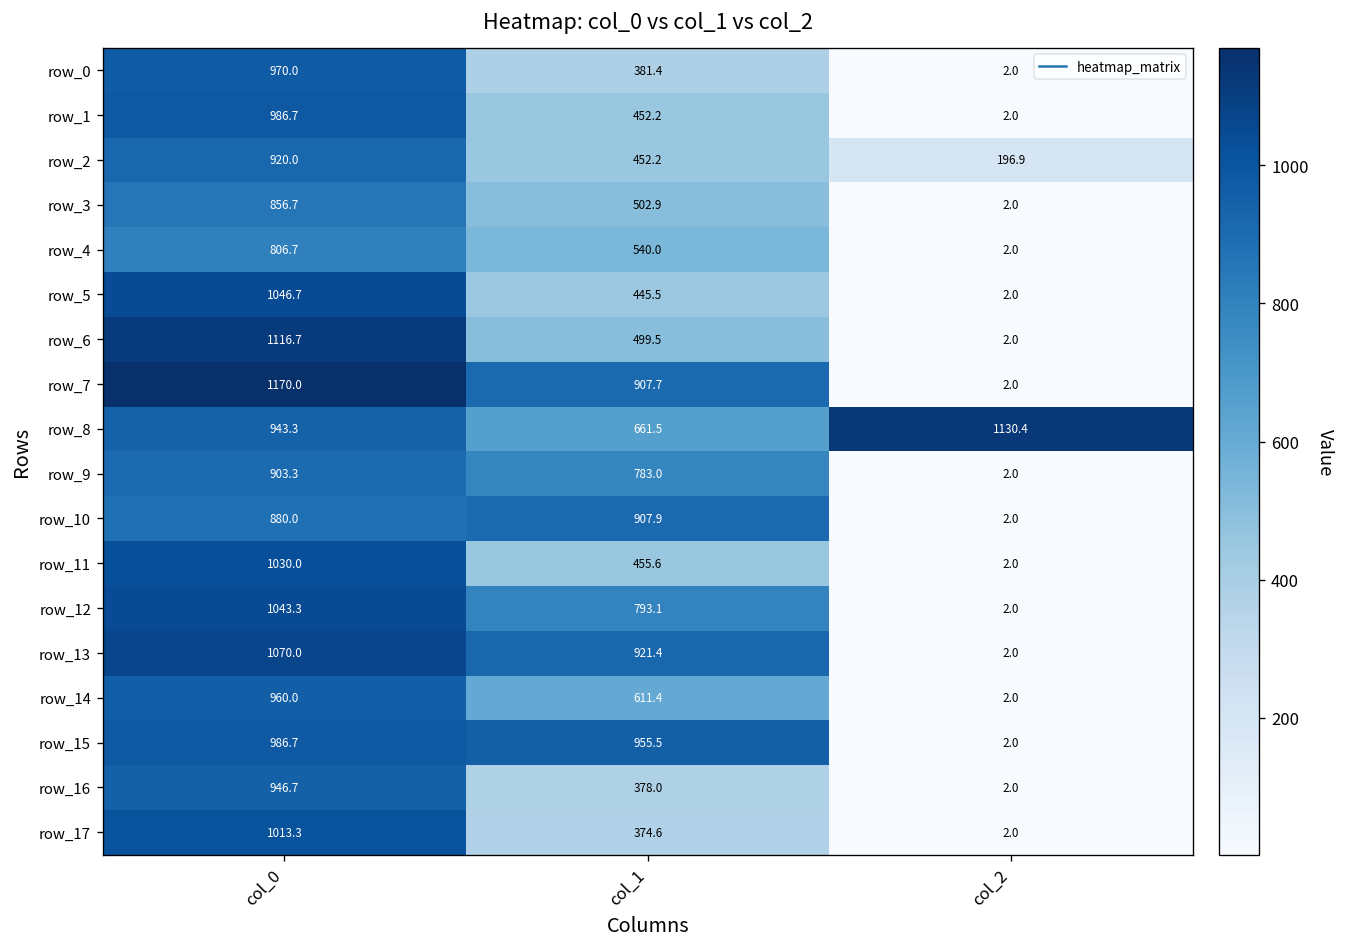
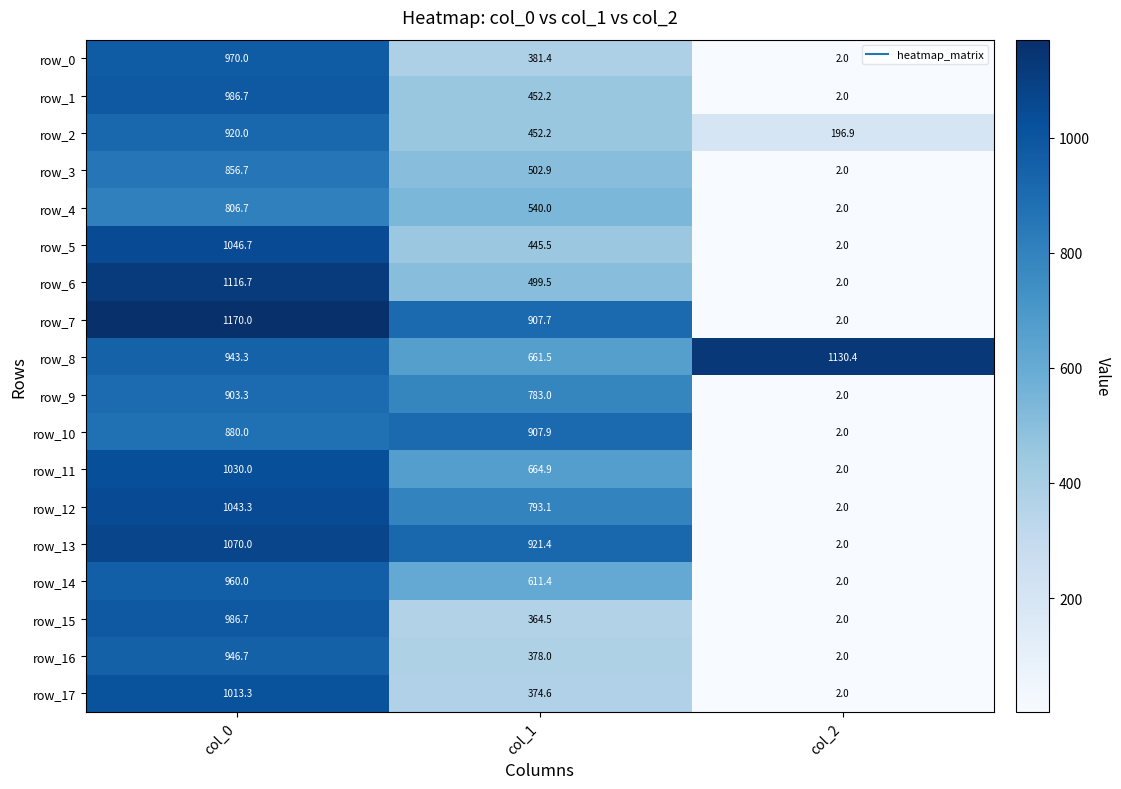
row_11, col_1: 455.6 -> 664.9
row_15, col_1: 955.5 -> 364.5
